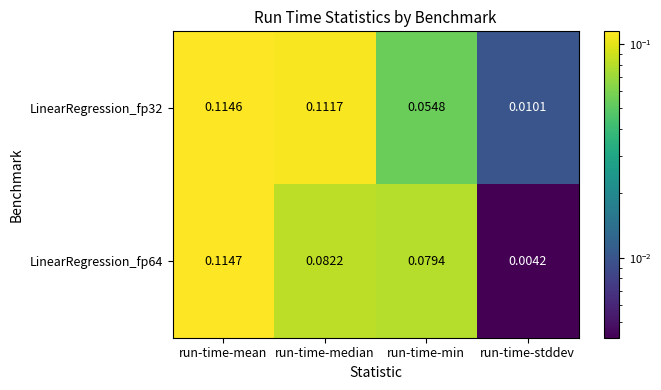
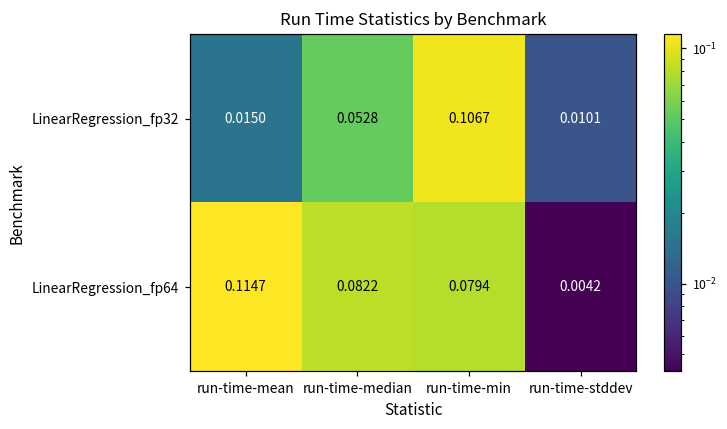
LinearRegression_fp32, run-time-mean: 0.1146 -> 0.0150
LinearRegression_fp32, run-time-median: 0.1117 -> 0.0528
LinearRegression_fp32, run-time-min: 0.0548 -> 0.1067
